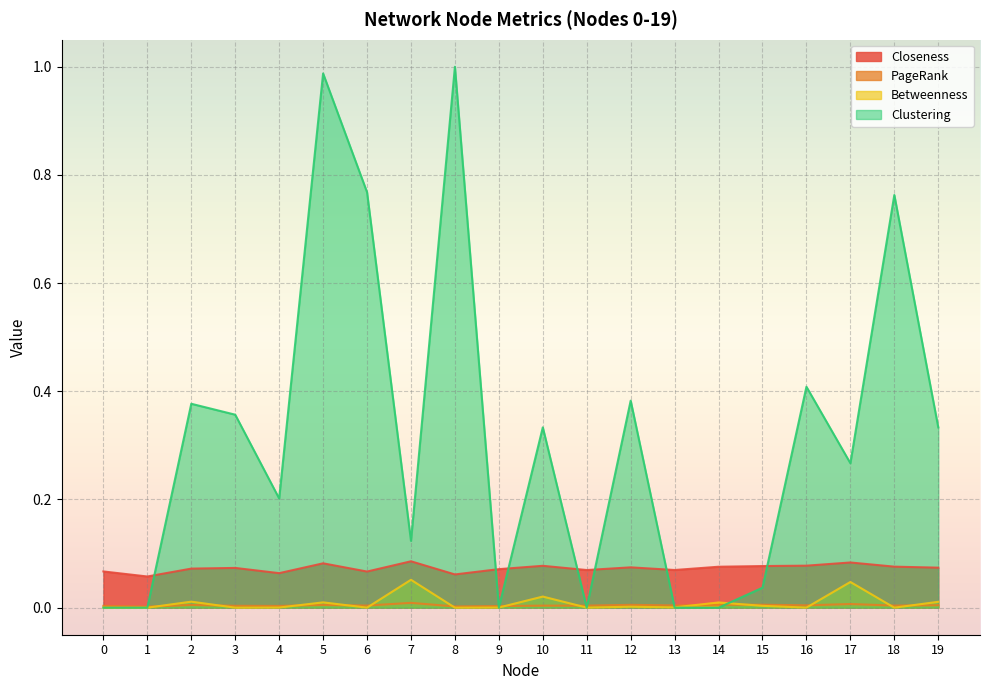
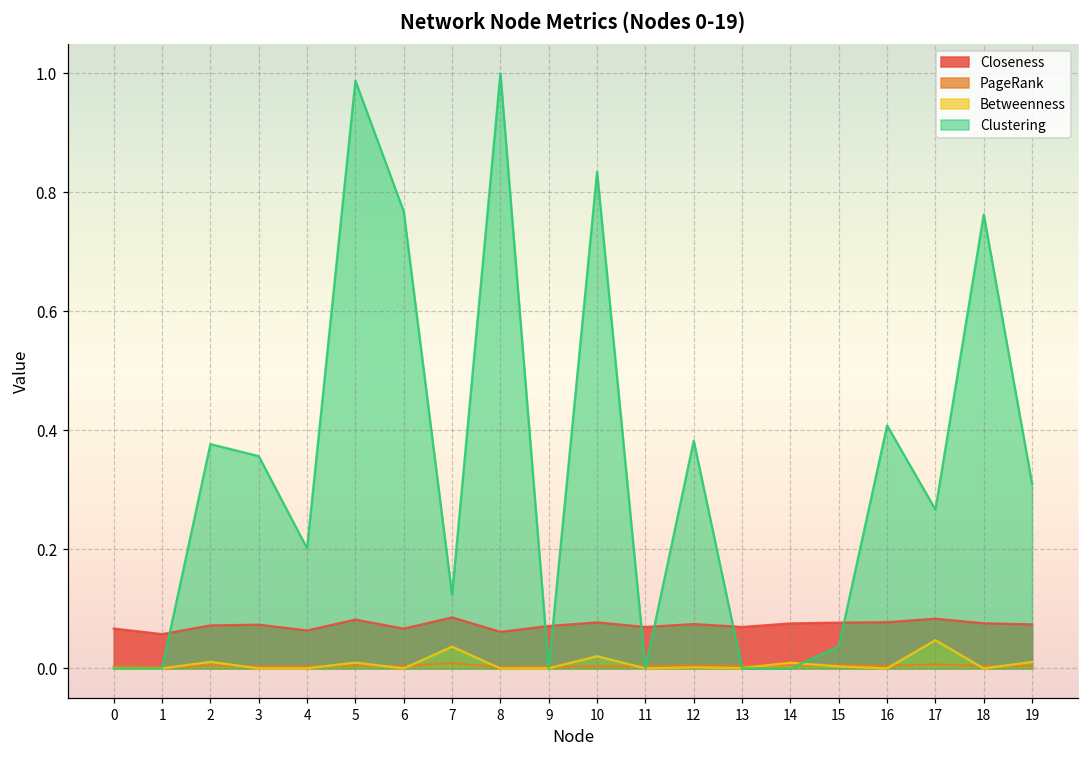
Betweenness, 7: 0.05 -> 0.04
Clustering, 10: 0.33 -> 0.83
Clustering, 19: 0.33 -> 0.31
